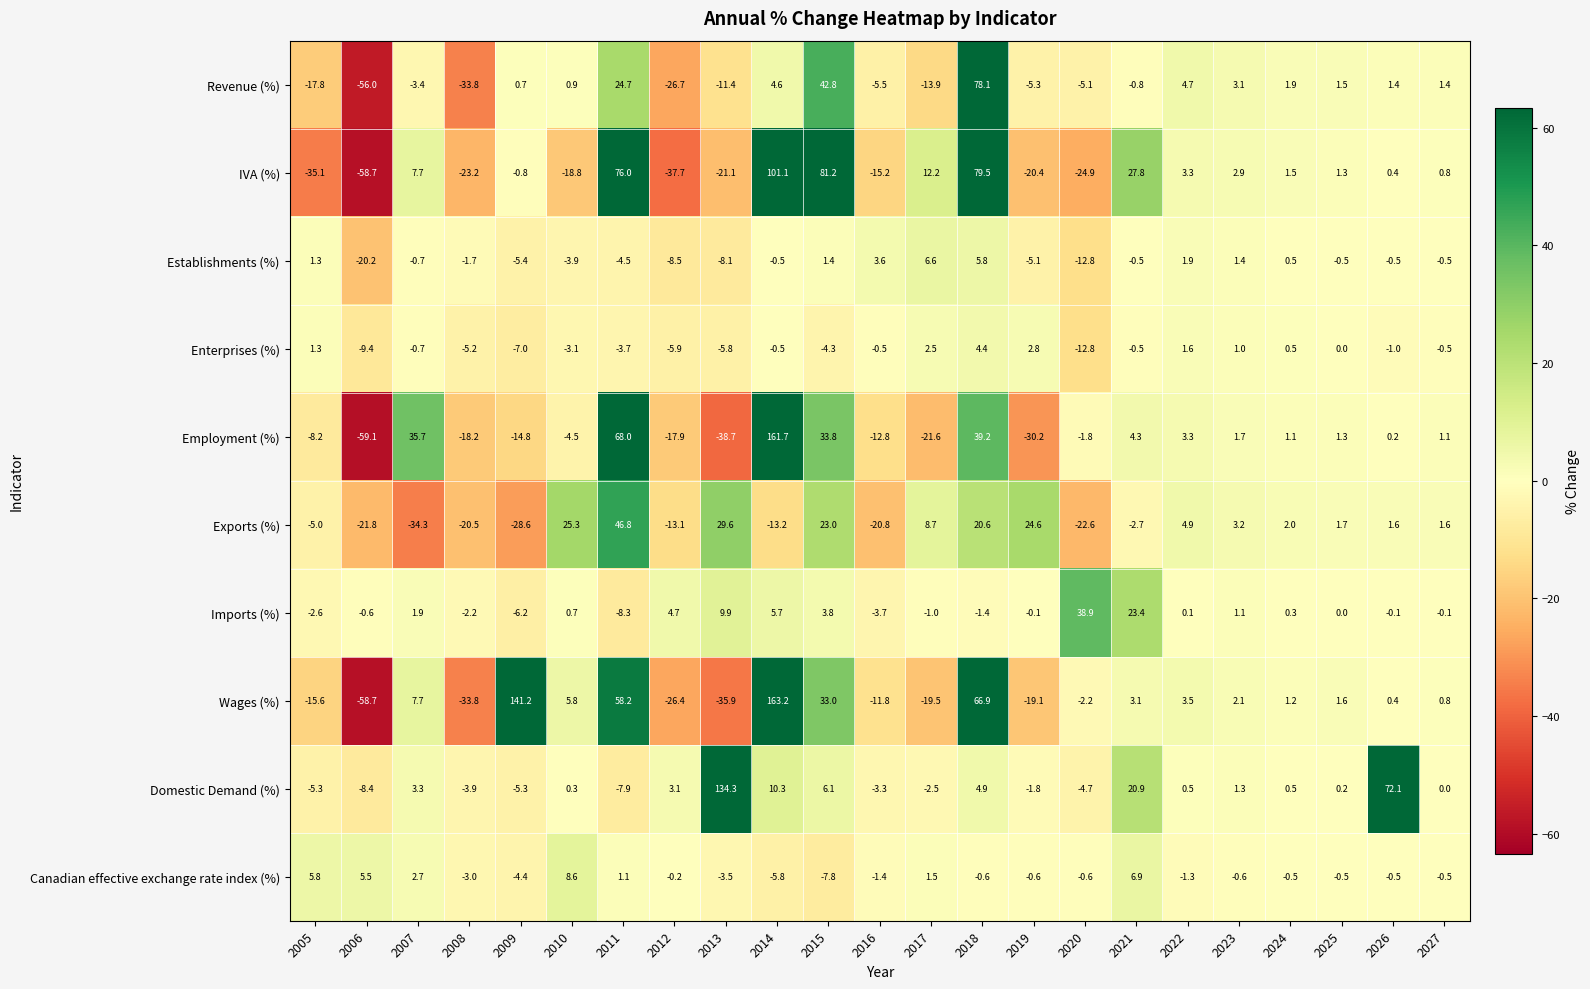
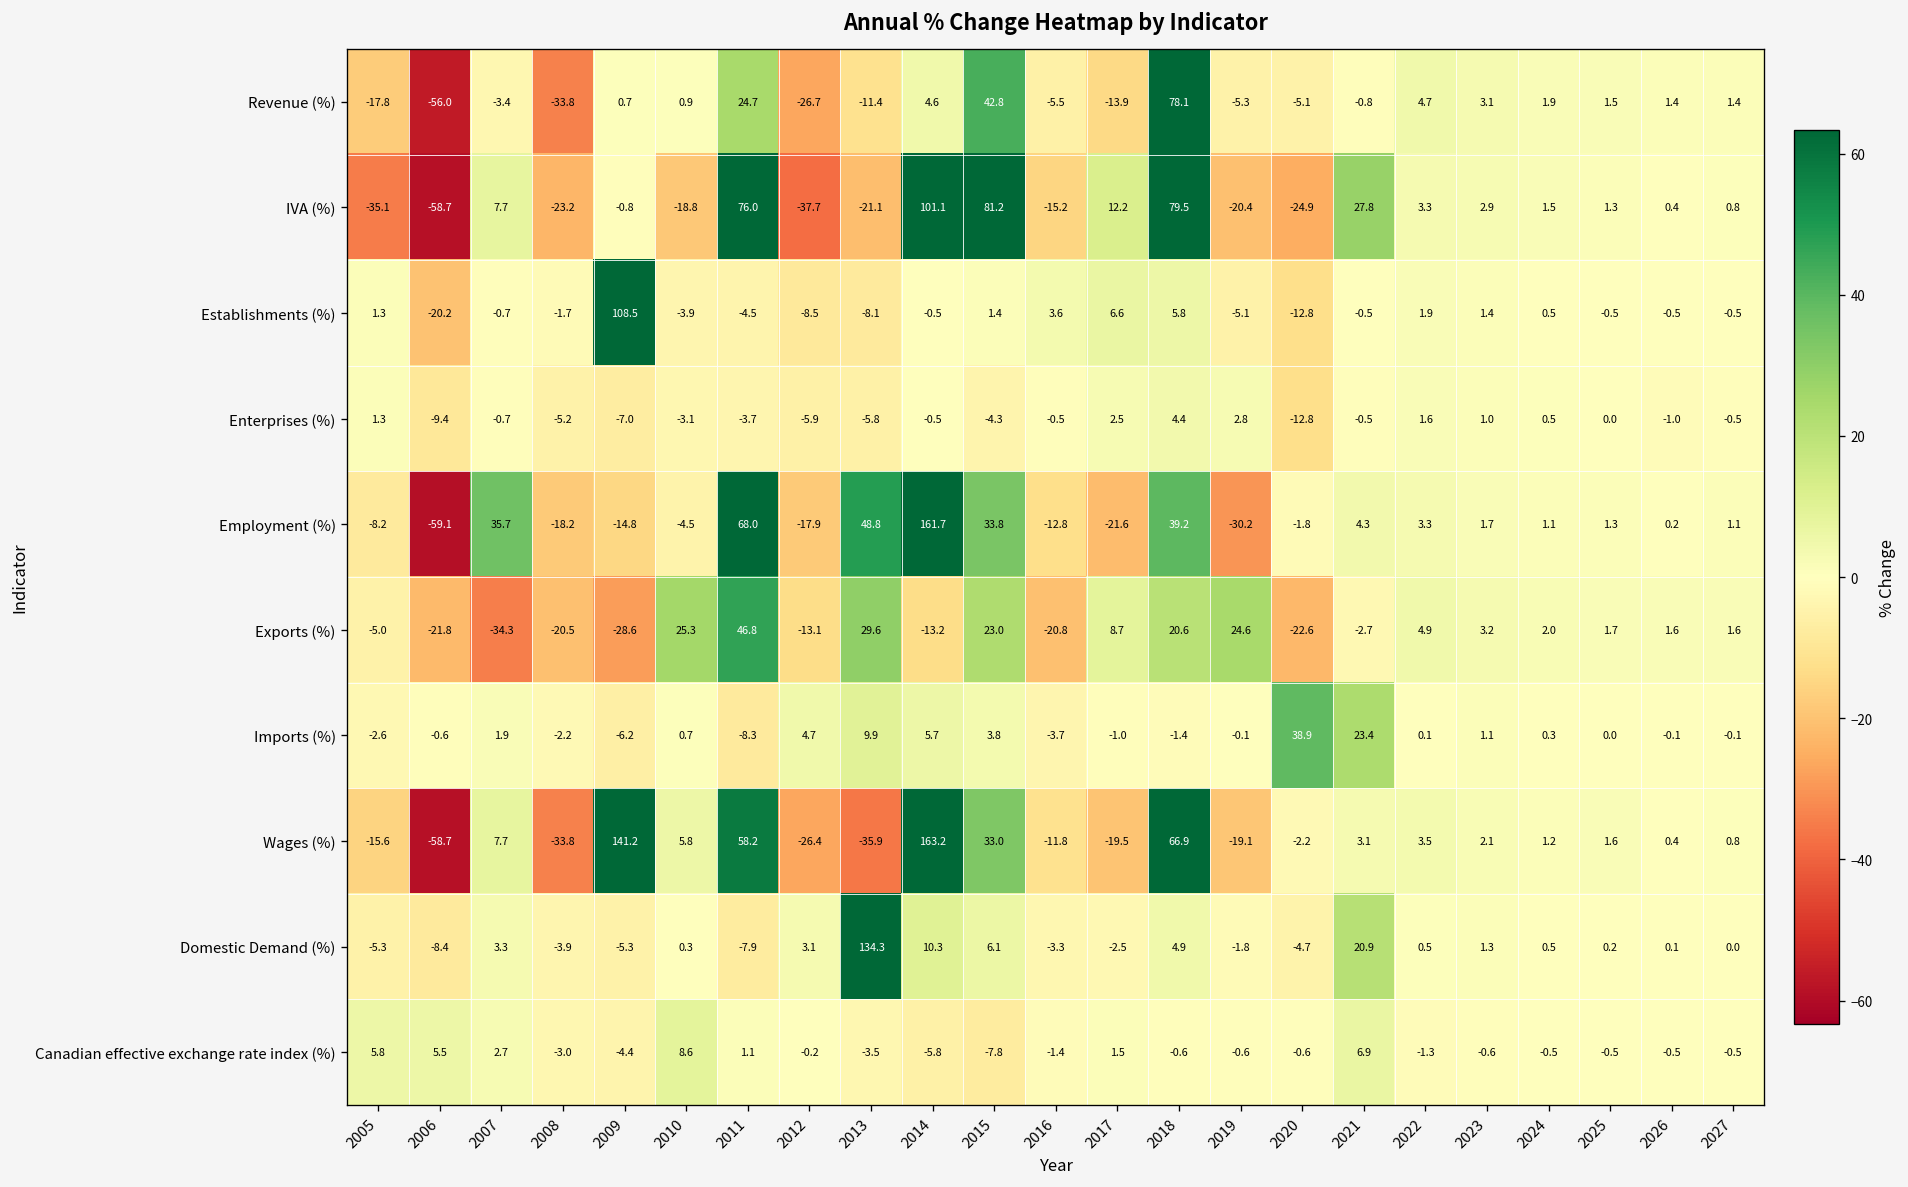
Establishments (%), 2009: -5.4 -> 108.5
Employment (%), 2013: -38.7 -> 48.8
Domestic Demand (%), 2026: 72.1 -> 0.1
